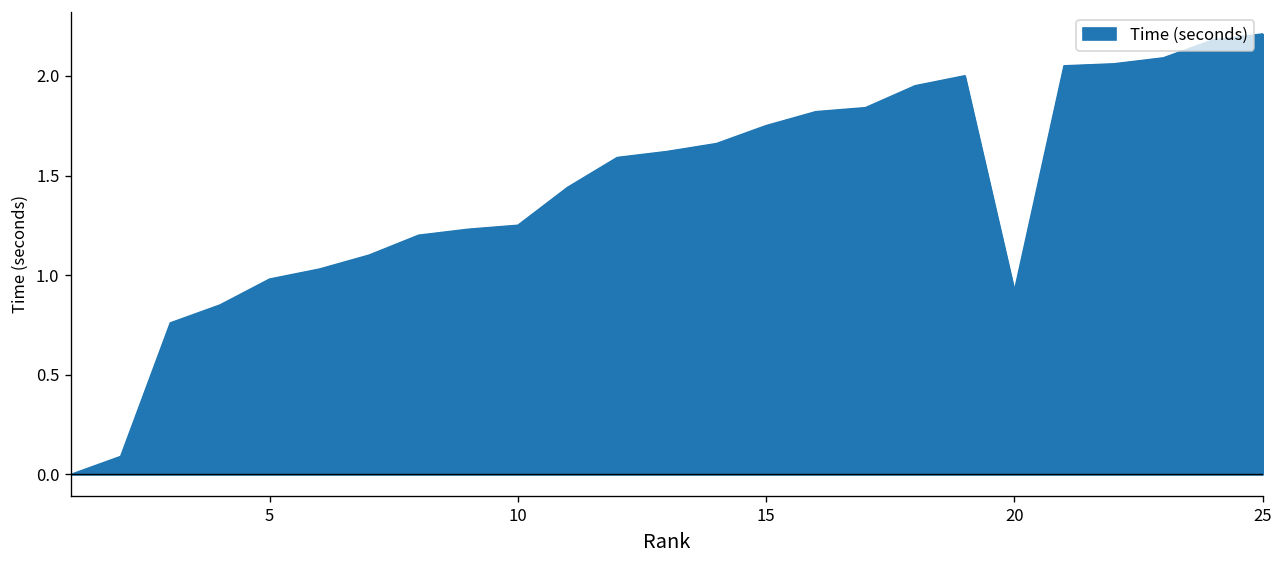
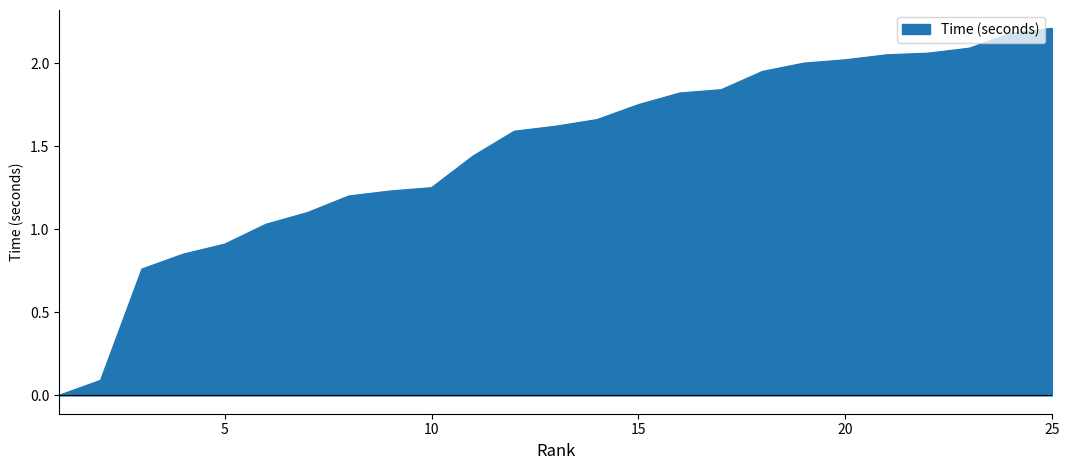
5: 0.98 -> 0.91
20: 0.92 -> 2.02
